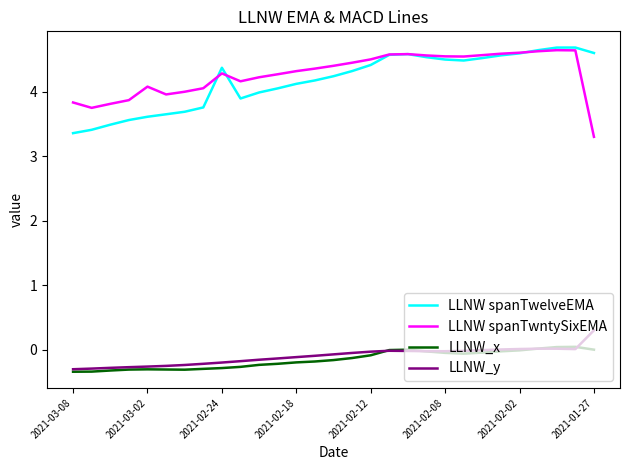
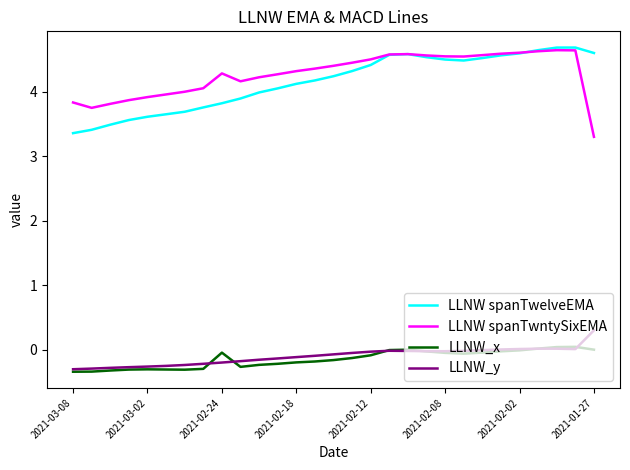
LLNW spanTwntySixEMA, 2021-03-02: 4.1 -> 3.9
LLNW spanTwelveEMA, 2021-02-24: 4.4 -> 3.8
LLNW_x, 2021-02-24: -0.3 -> 0.0
